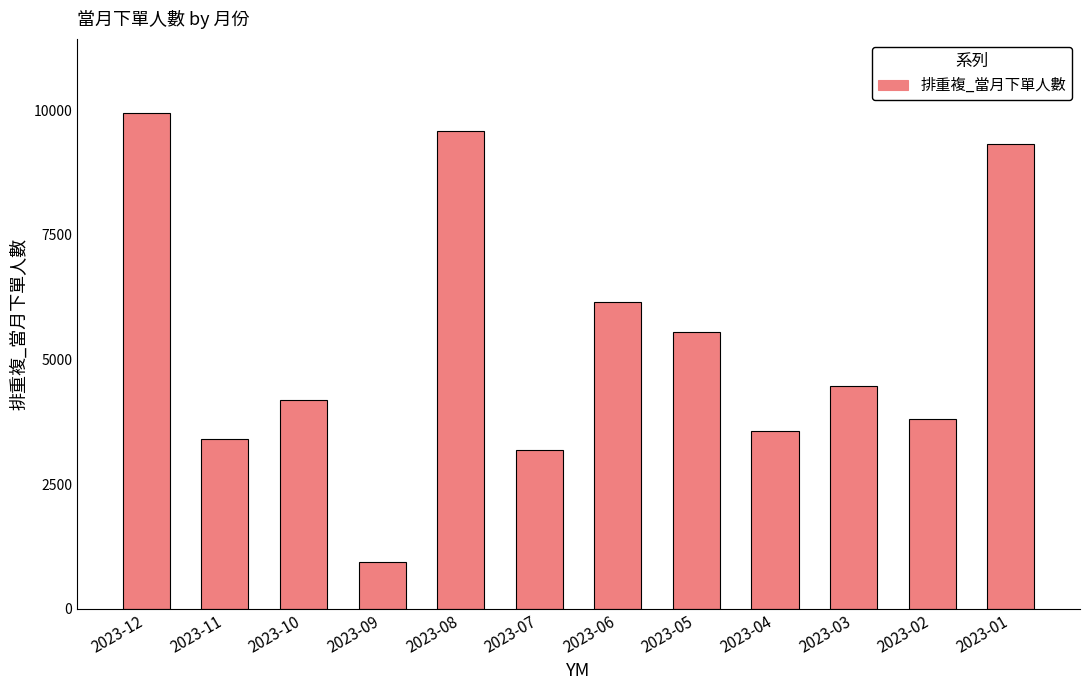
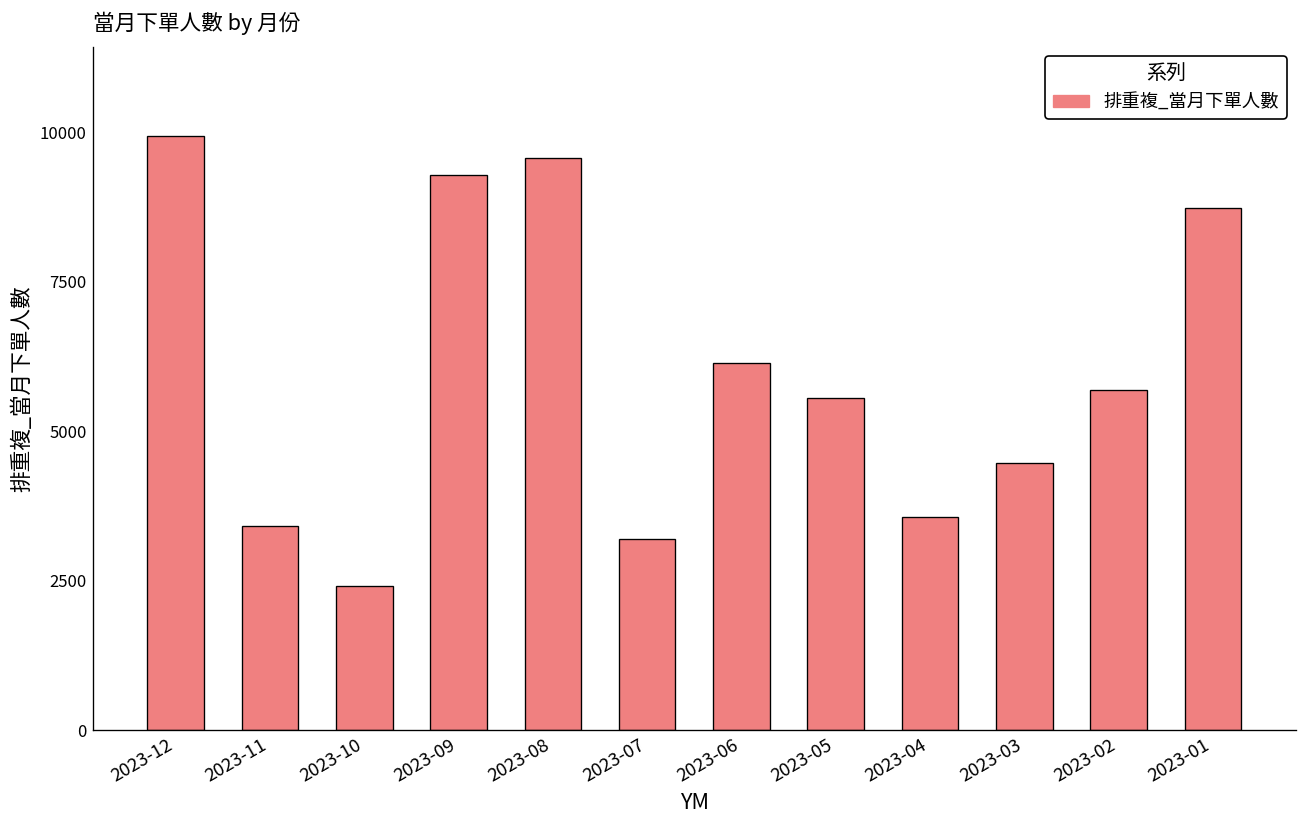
2023-10: 4200 -> 2400
2023-09: 900 -> 9300
2023-02: 3800 -> 5700
2023-01: 9300 -> 8700
